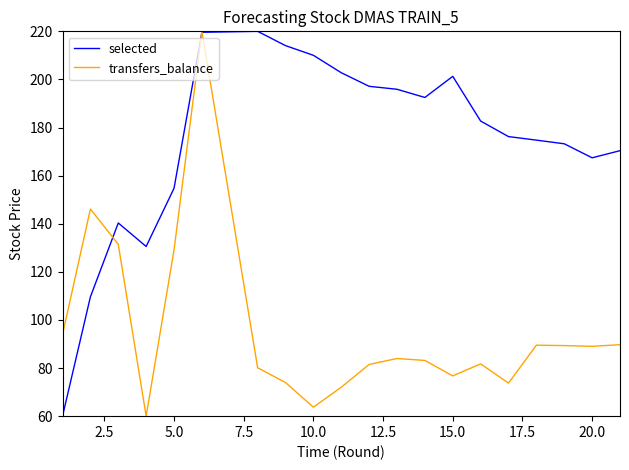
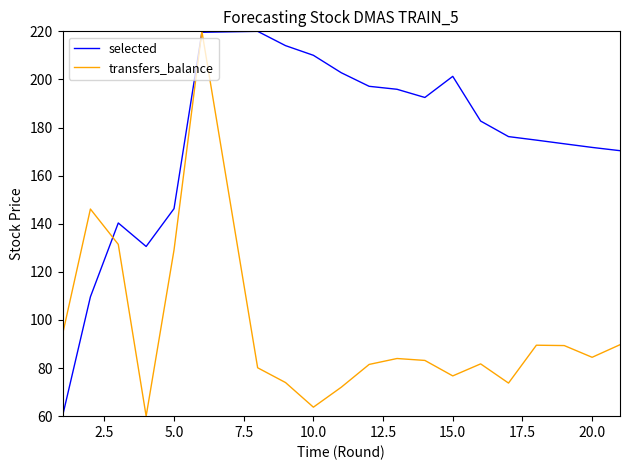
selected, 5.0: 155 -> 146
selected, 20.0: 167 -> 172
transfers_balance, 20.0: 89 -> 84
